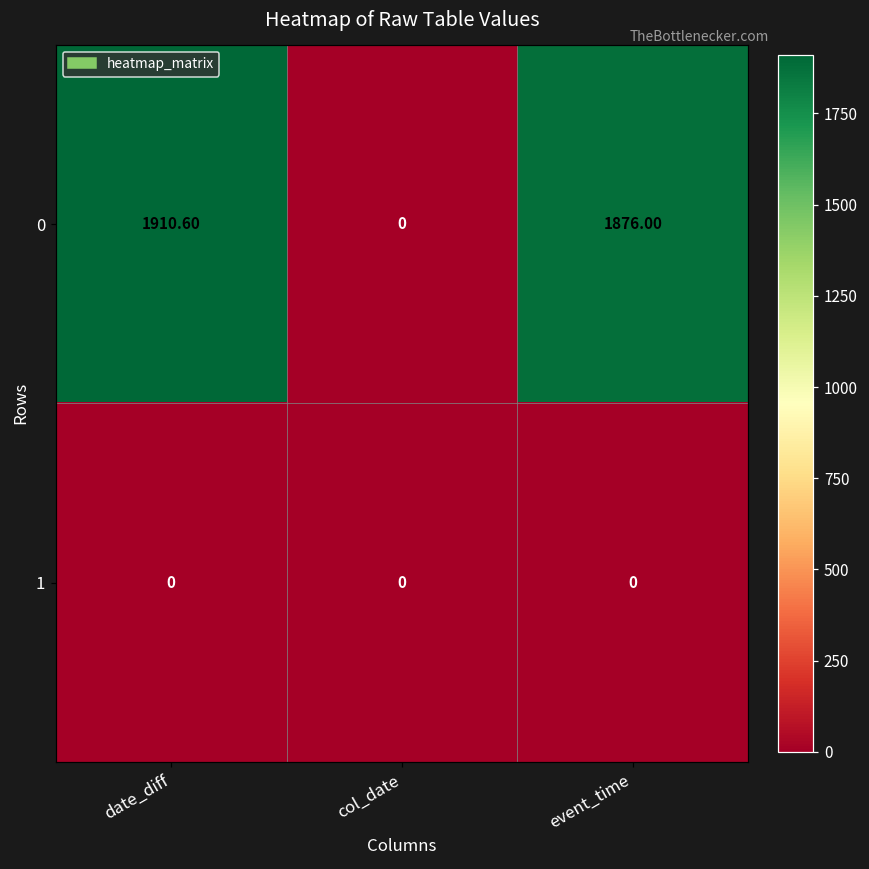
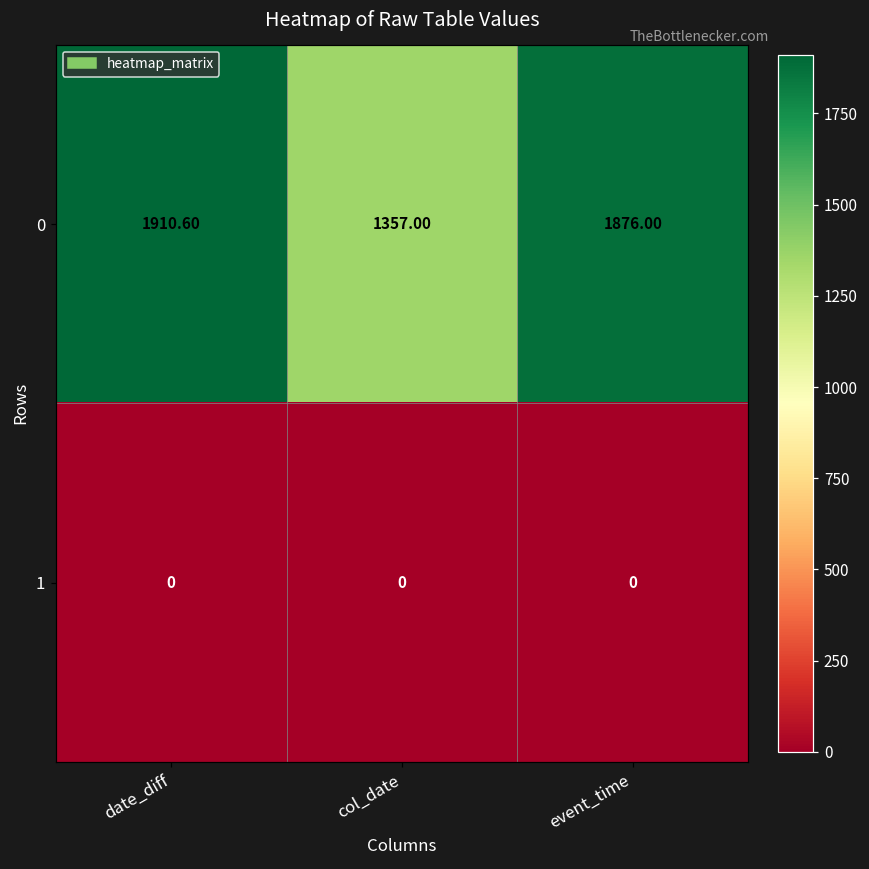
0, col_date: 0 -> 1357.00
